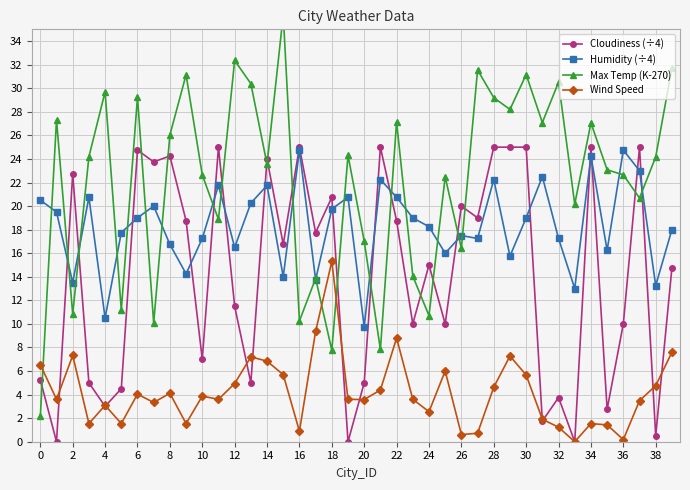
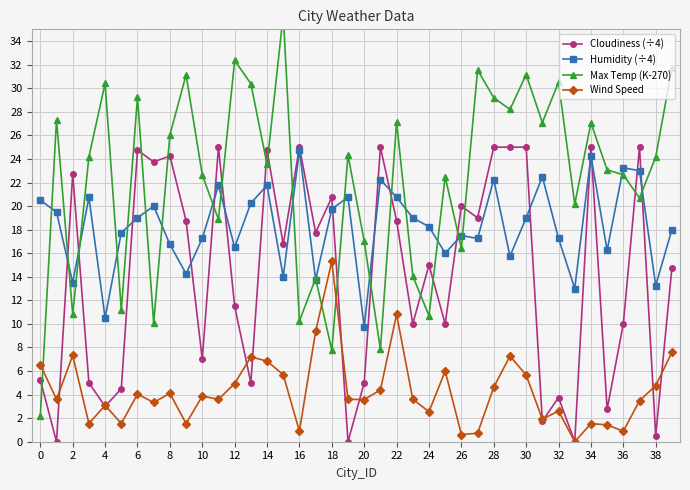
Max Temp (K-270), 4: 29.7 -> 30.4
Cloudiness (÷4), 14: 24.0 -> 24.8
Wind Speed, 22: 8.8 -> 10.8
Wind Speed, 32: 1.2 -> 2.6
Humidity (÷4), 36: 24.8 -> 23.3
Wind Speed, 36: 0.2 -> 0.9
